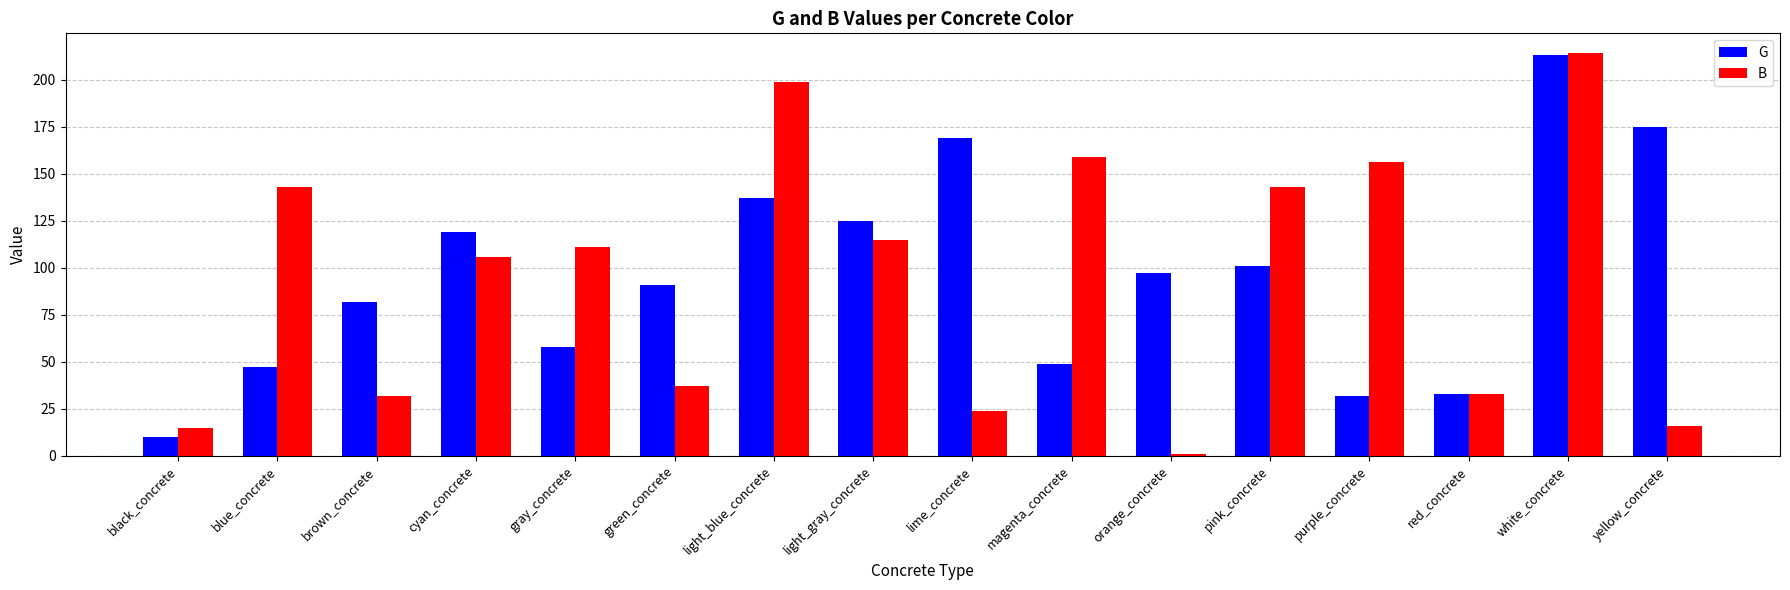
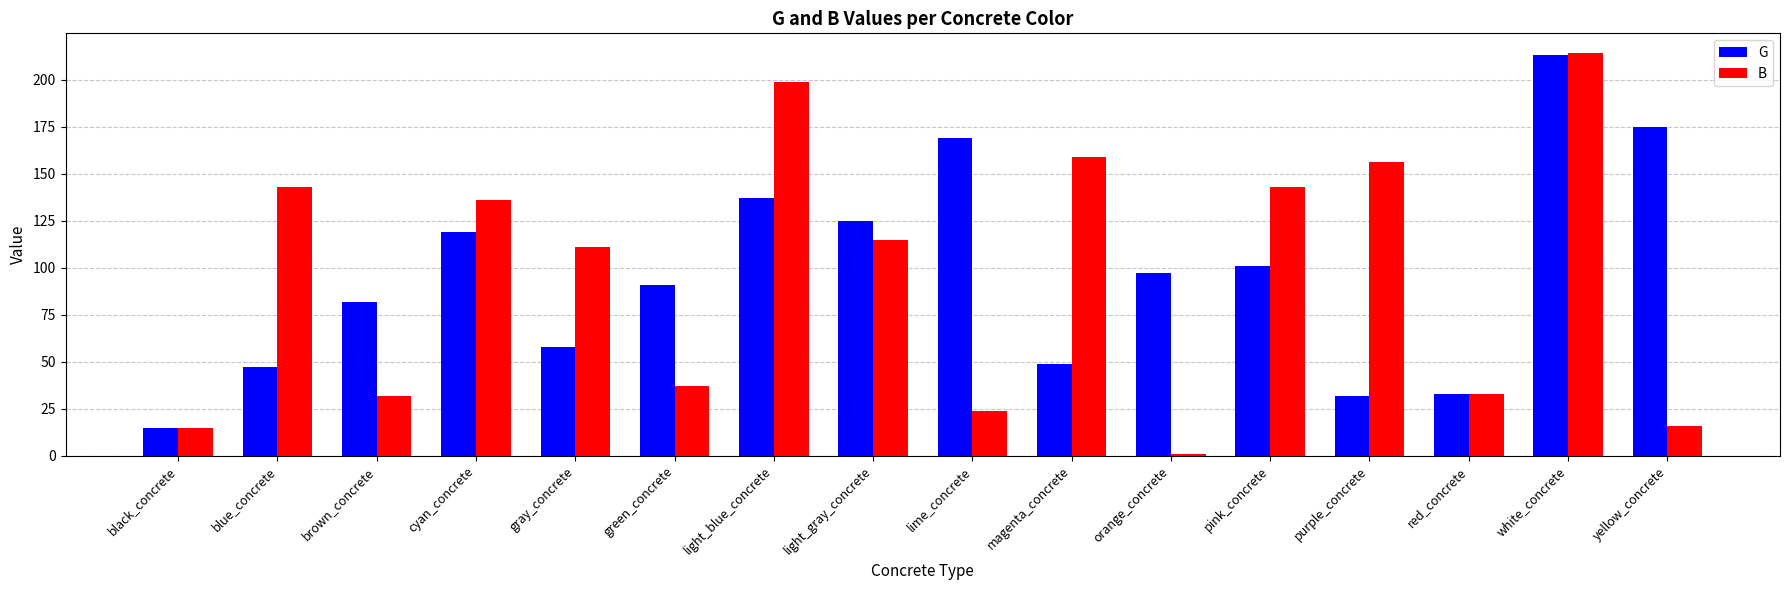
G, black_concrete: 10 -> 15
B, cyan_concrete: 106 -> 136
